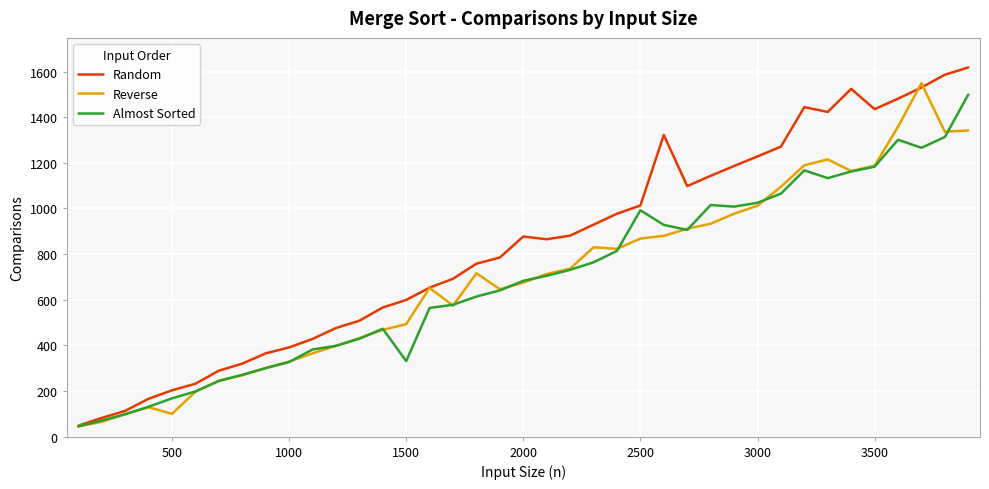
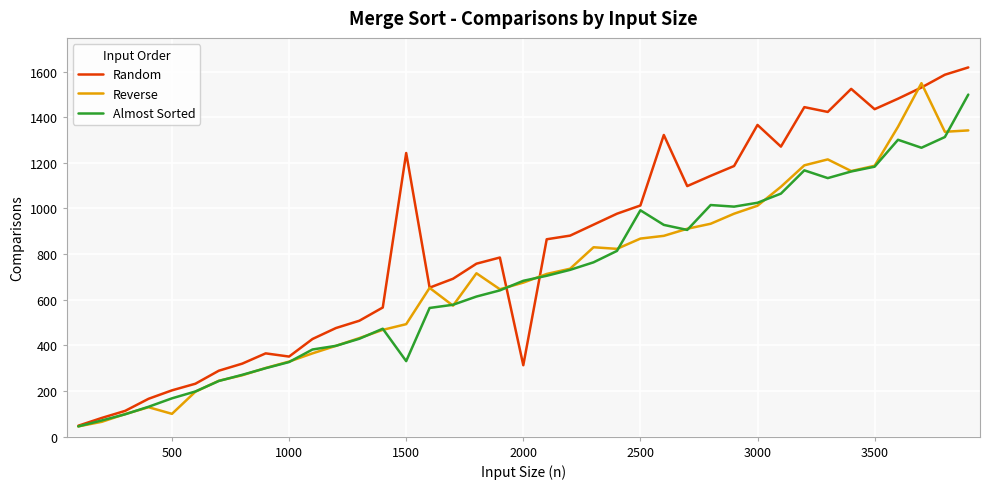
Random, 1000: 390 -> 350
Random, 1500: 600 -> 1240
Random, 2000: 880 -> 310
Random, 3000: 1230 -> 1370
